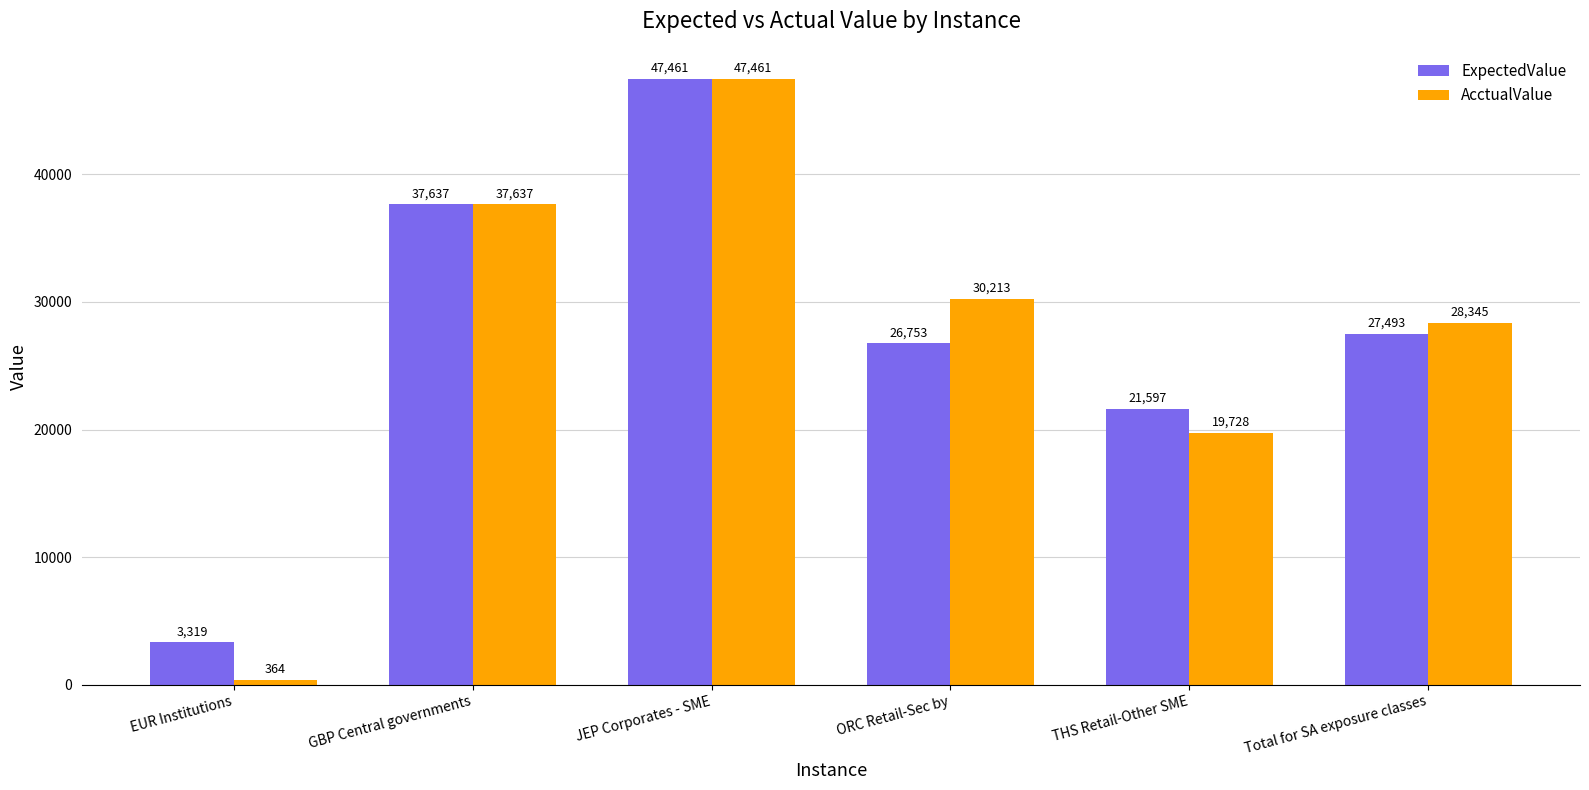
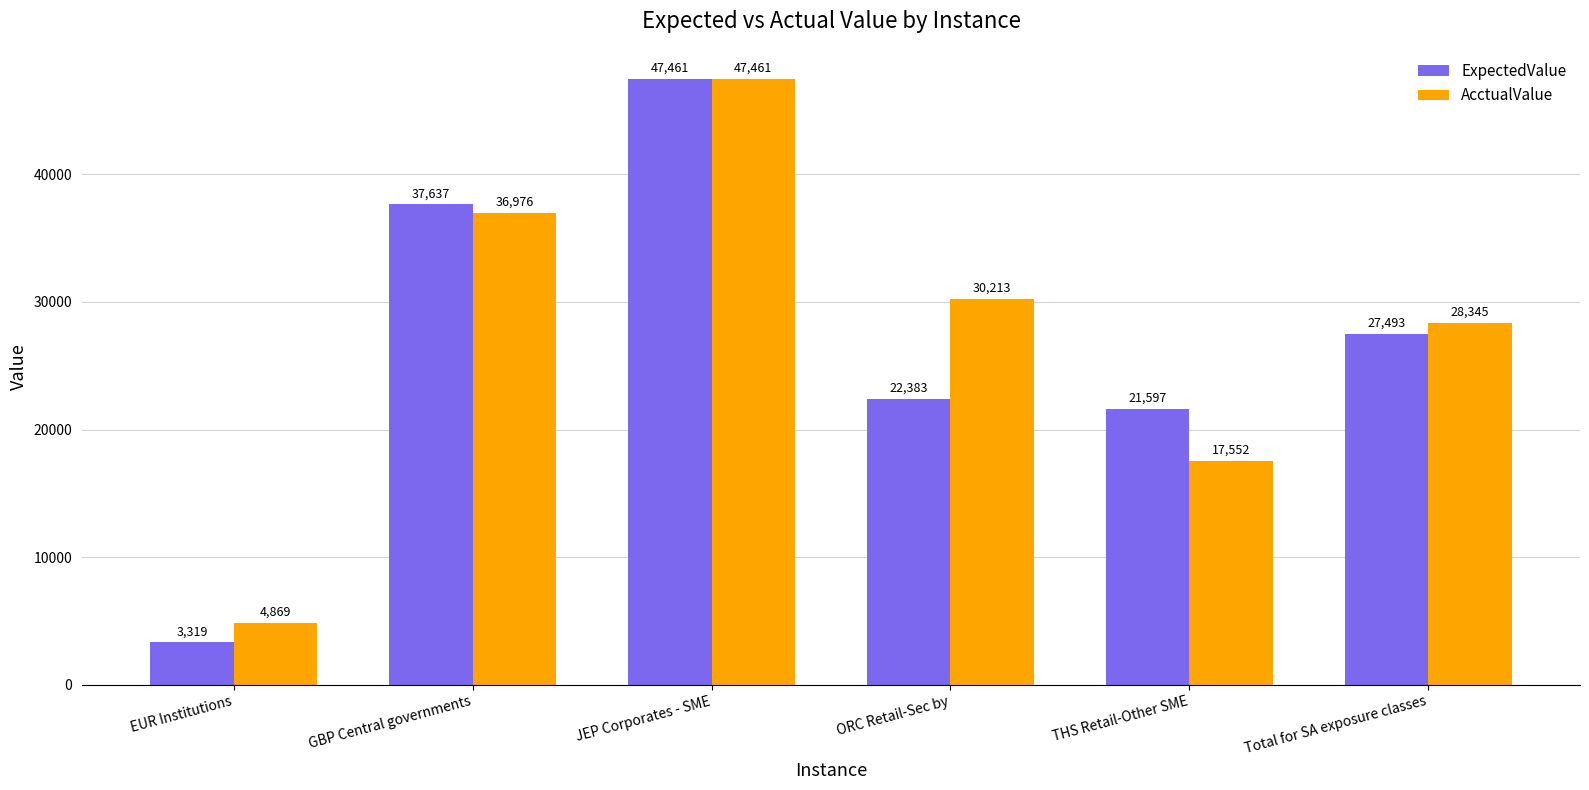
AcctualValue, EUR Institutions: 364 -> 4,869
AcctualValue, GBP Central governments: 37,637 -> 36,976
ExpectedValue, ORC Retail-Sec by: 26,753 -> 22,383
AcctualValue, THS Retail-Other SME: 19,728 -> 17,552
